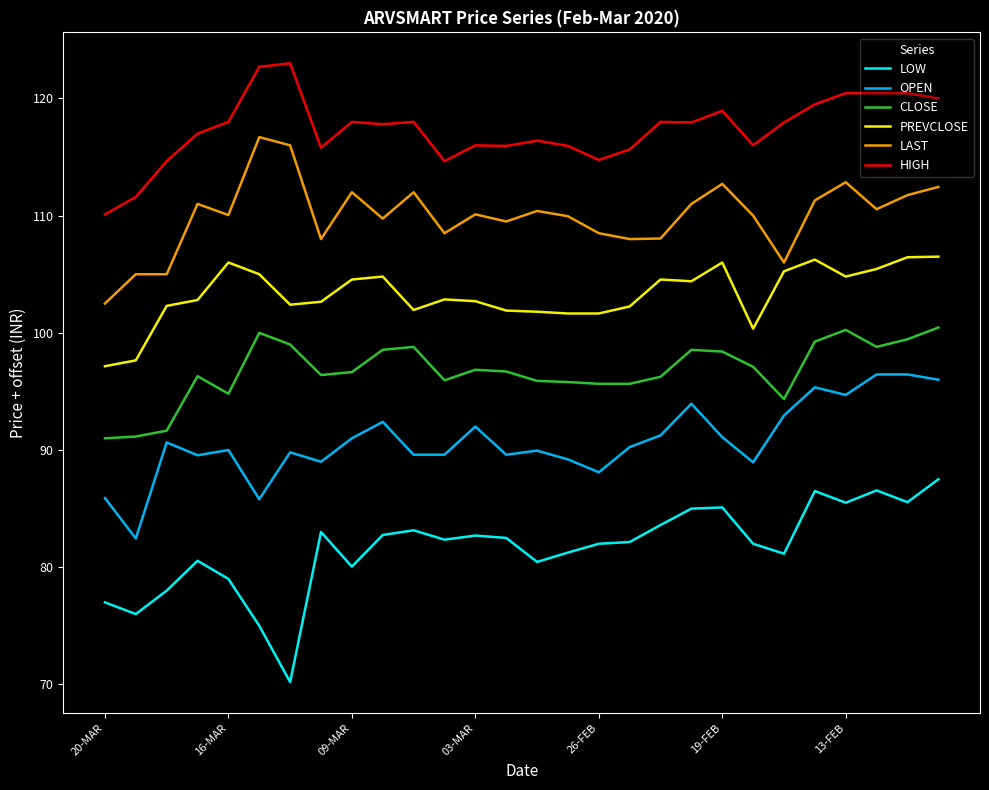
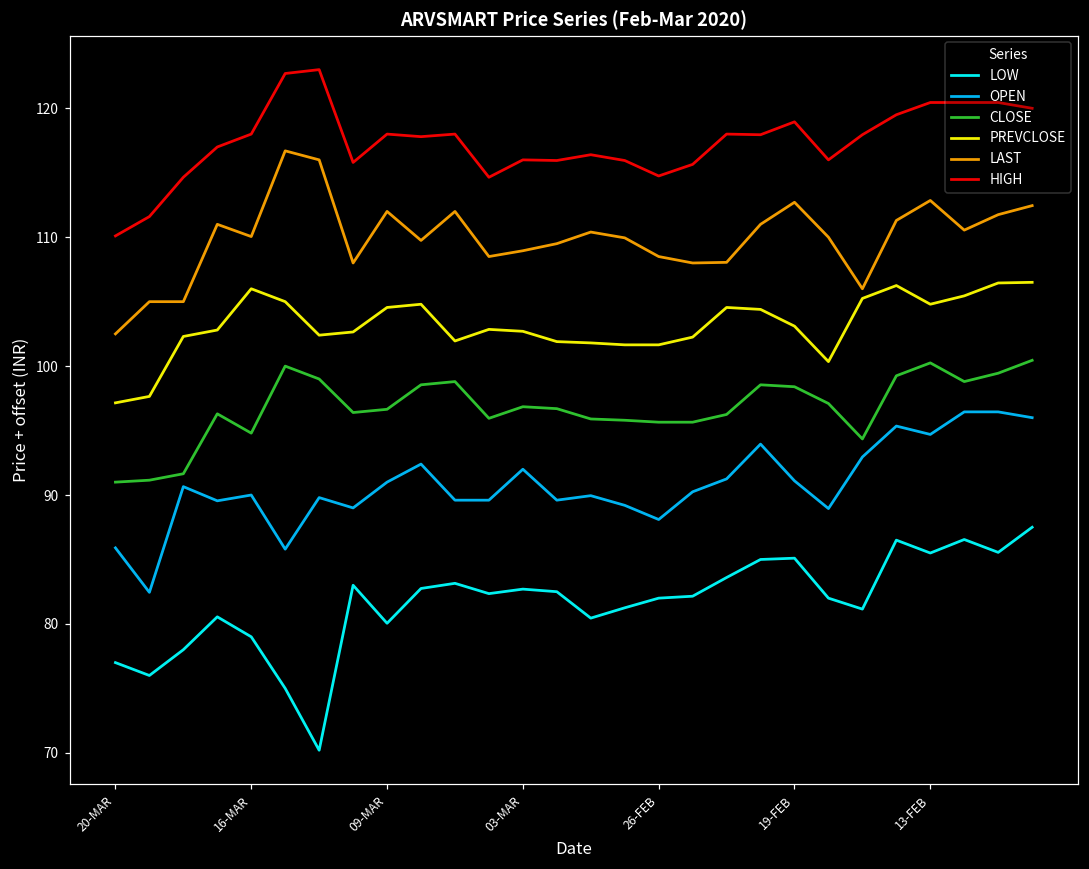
LAST, 03-MAR: 110.1 -> 109.0
PREVCLOSE, 19-FEB: 106.0 -> 103.1
